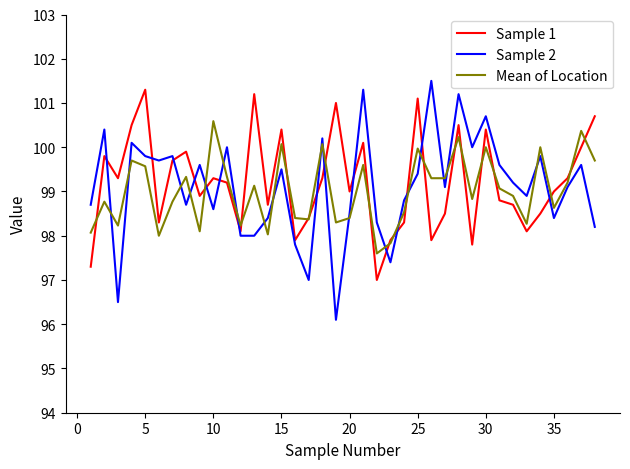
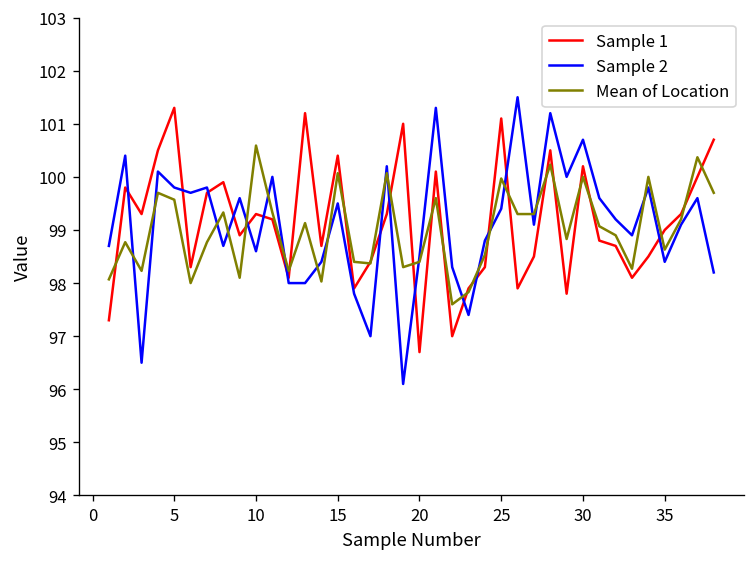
Sample 1, 20: 99.0 -> 96.7
Sample 1, 30: 100.4 -> 100.2
